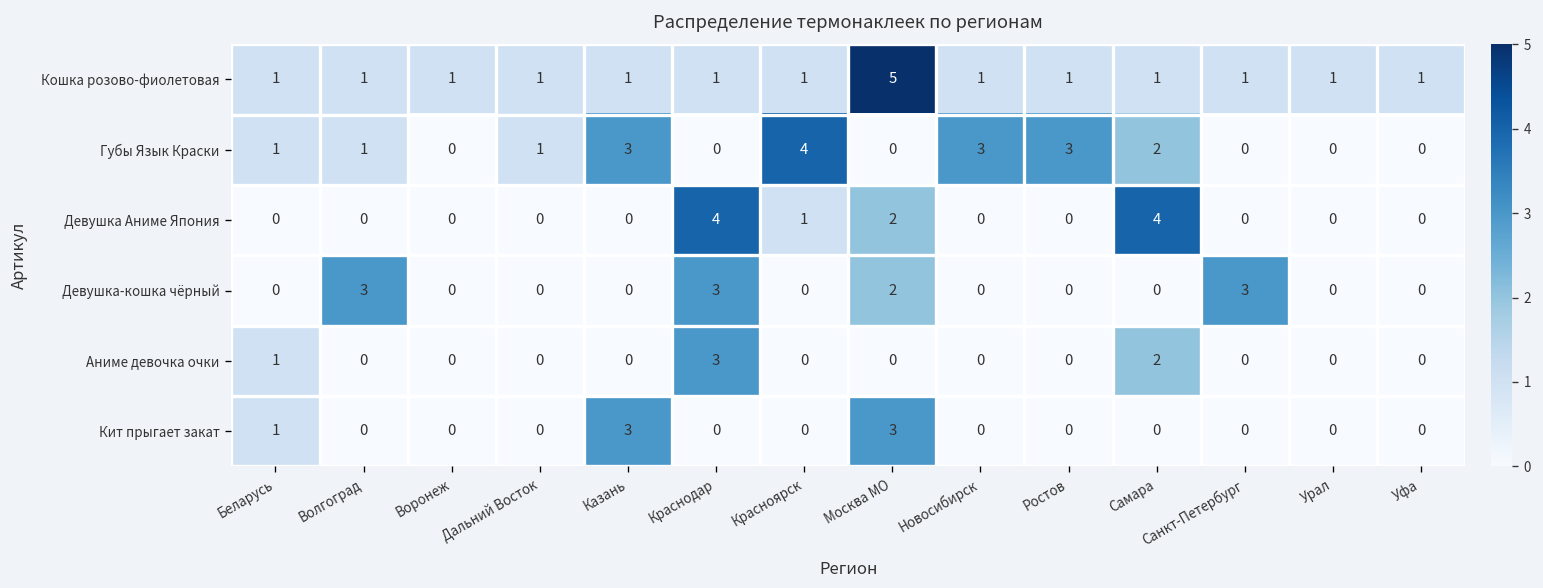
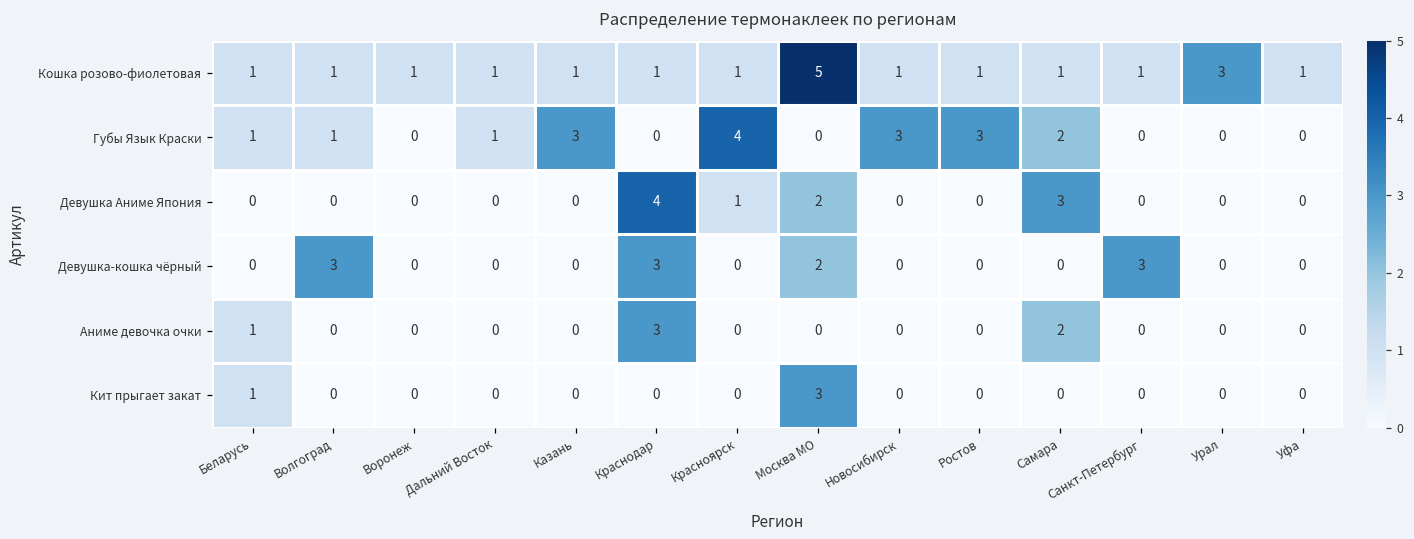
Кошка розово-фиолетовая, Урал: 1 -> 3
Девушка Аниме Япония, Самара: 4 -> 3
Кит прыгает закат, Казань: 3 -> 0
